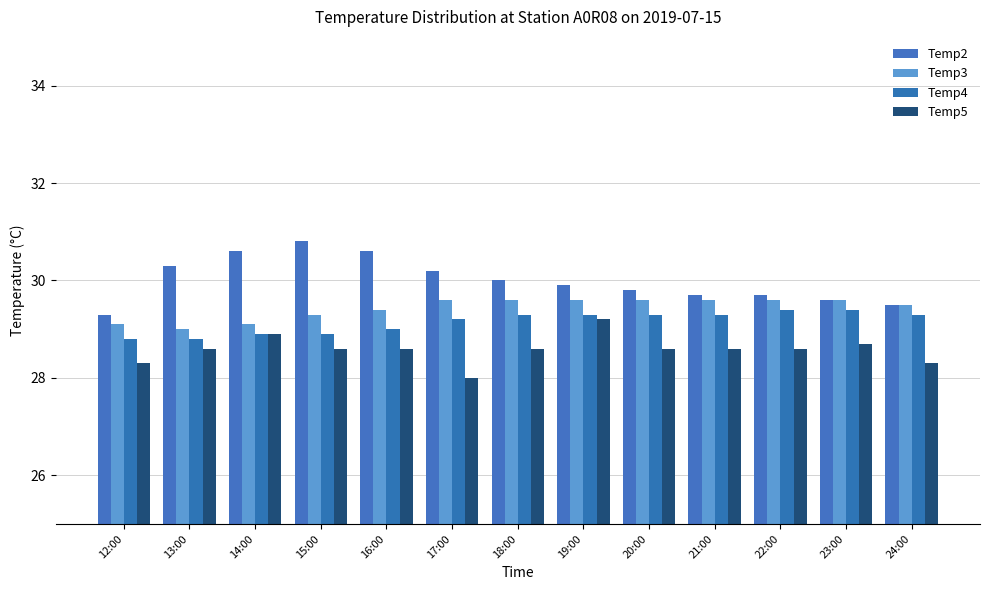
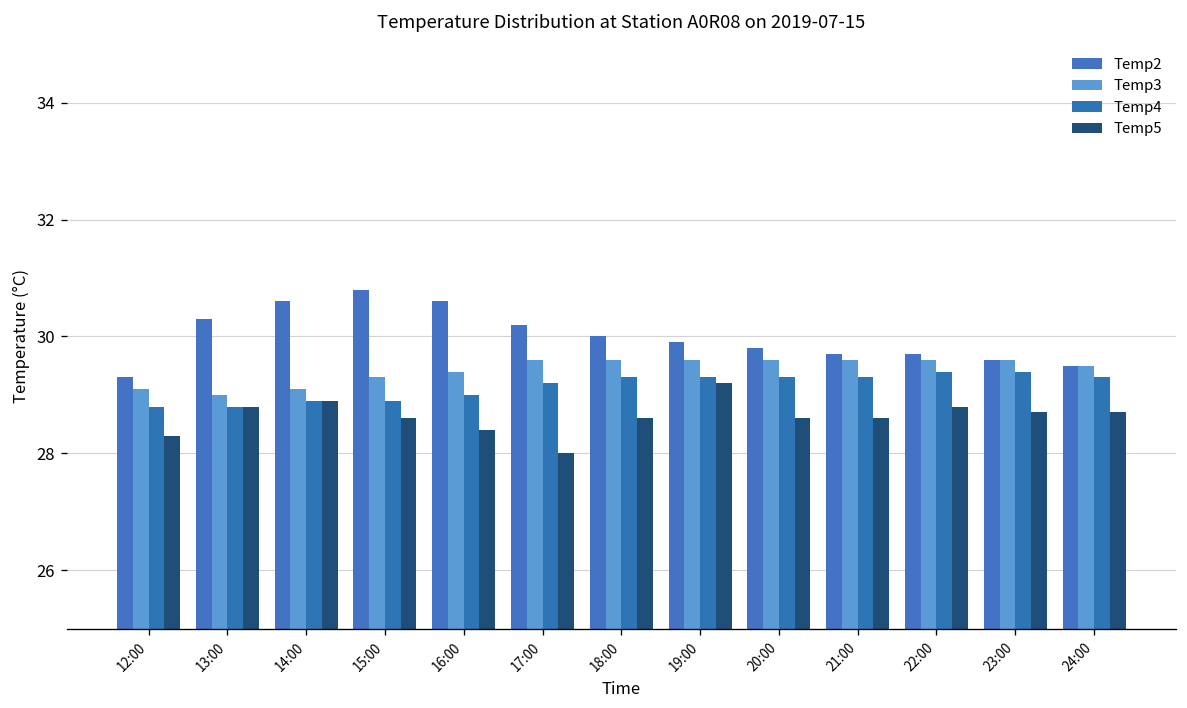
Temp5, 13:00: 28.6 -> 28.8
Temp5, 16:00: 28.6 -> 28.4
Temp5, 22:00: 28.6 -> 28.8
Temp5, 24:00: 28.3 -> 28.7
